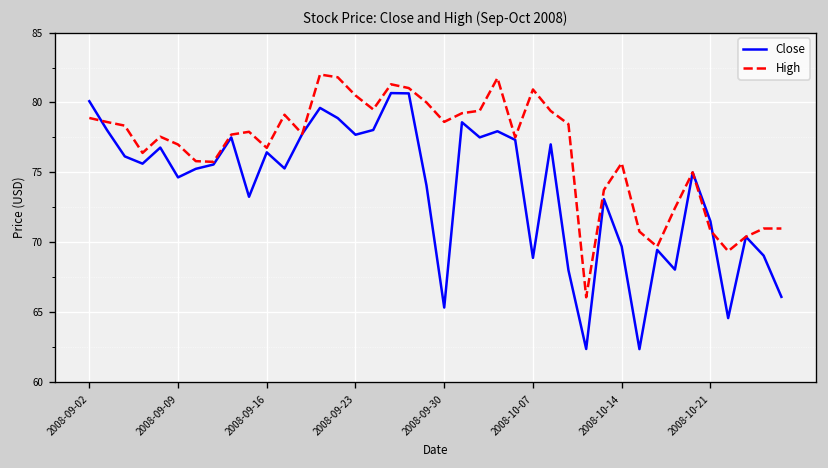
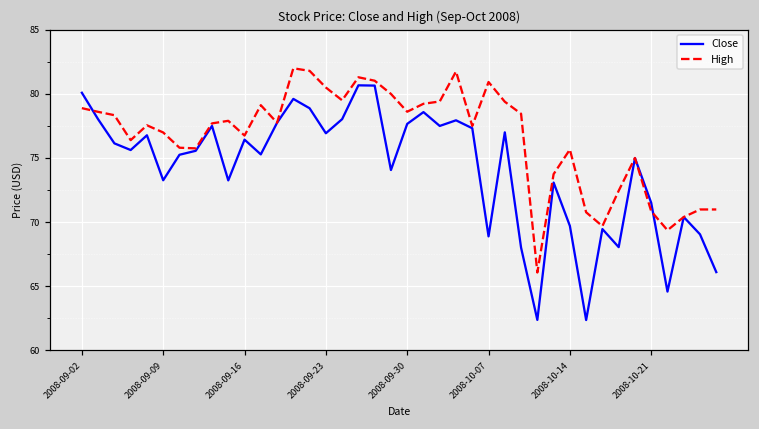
Close, 2008-09-09: 74.6 -> 73.3
Close, 2008-09-23: 77.7 -> 76.9
Close, 2008-09-30: 65.3 -> 77.7
